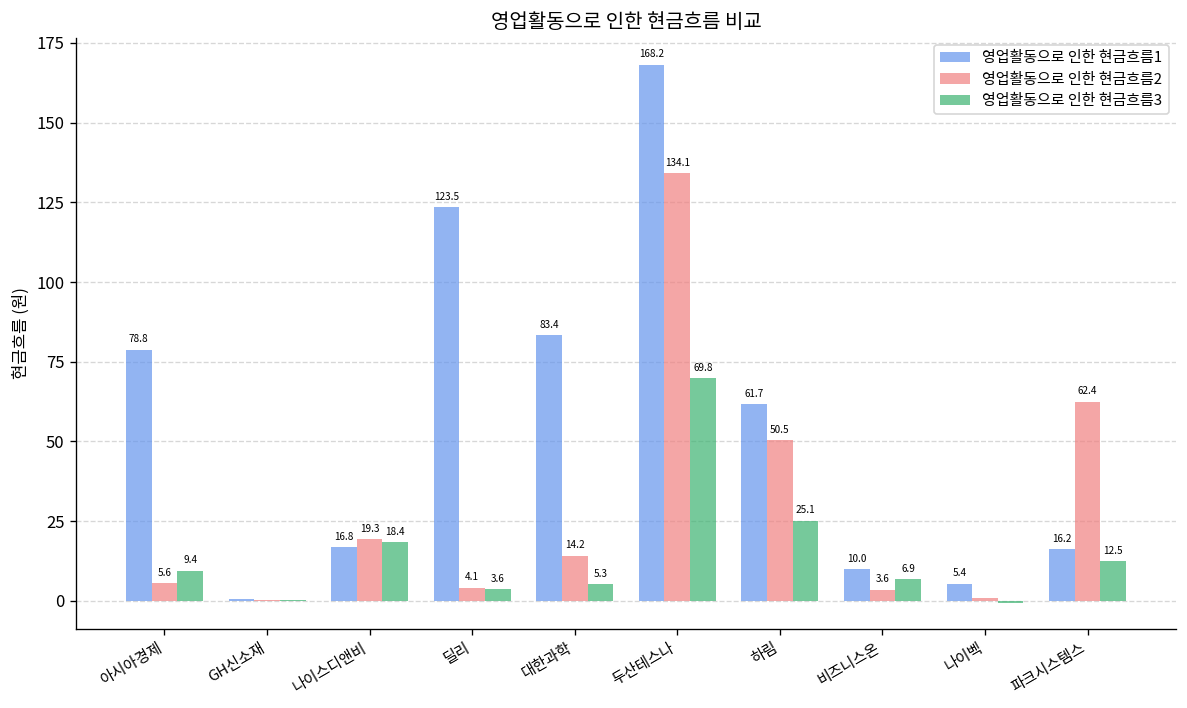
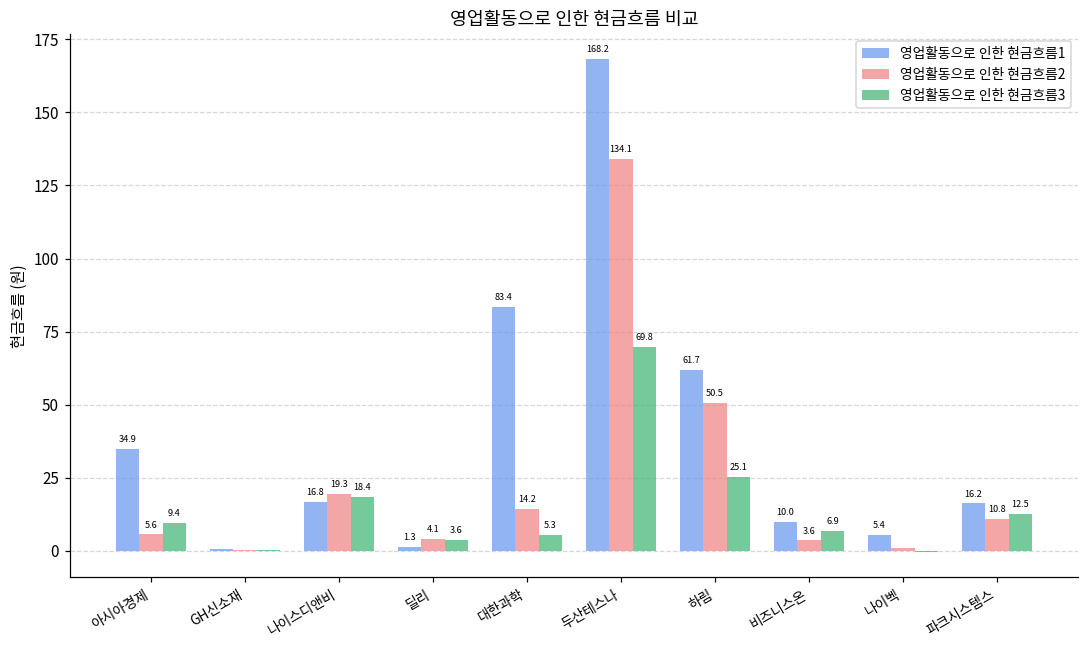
영업활동으로 인한 현금흐름1, 아시아경제: 78.8 -> 34.9
영업활동으로 인한 현금흐름1, 딜리: 123.5 -> 1.3
영업활동으로 인한 현금흐름2, 파크시스템스: 62.4 -> 10.8
